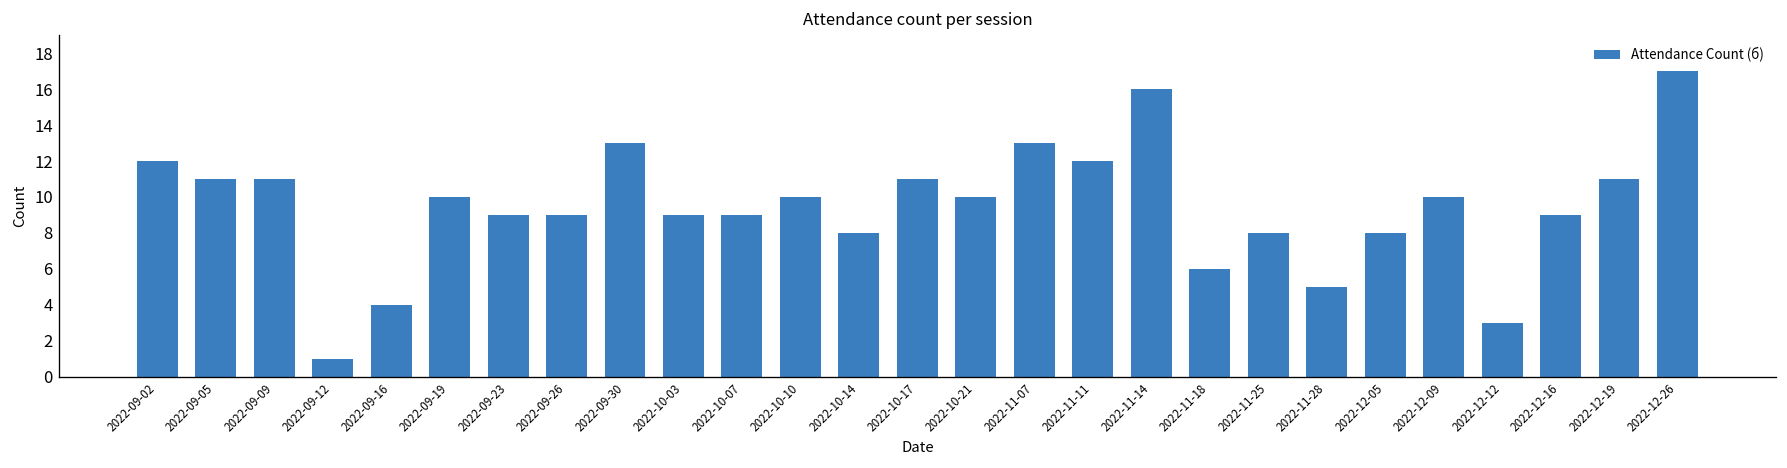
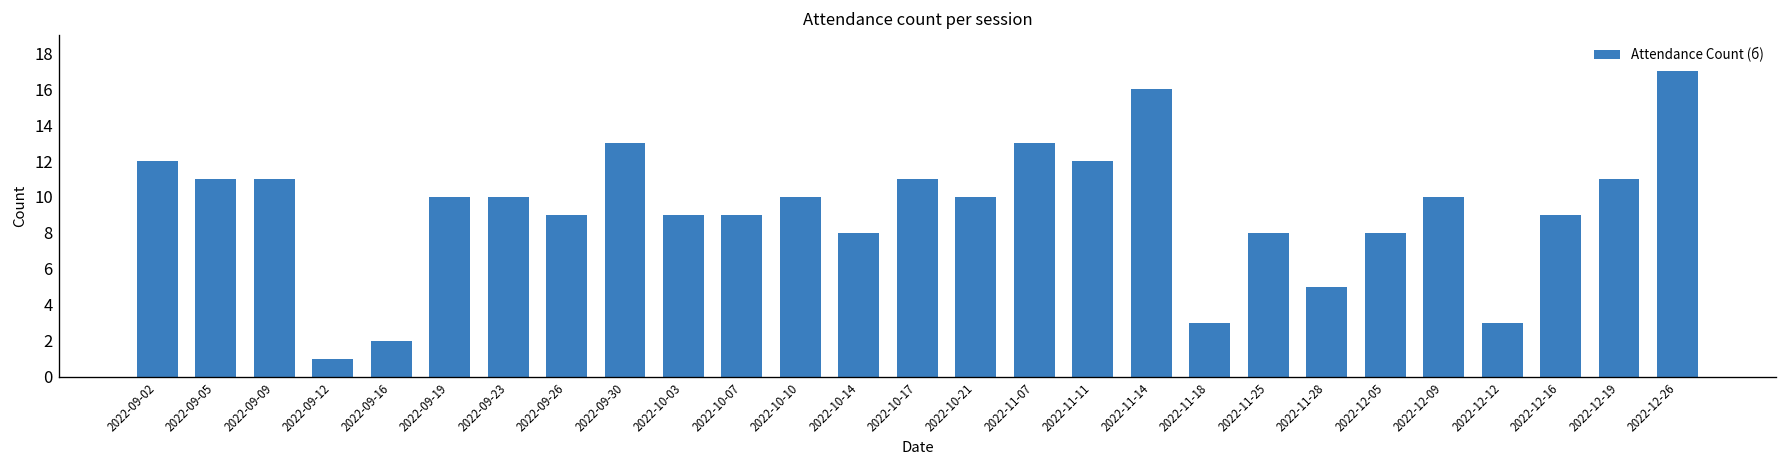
2022-09-16: 4 -> 2
2022-09-23: 9 -> 10
2022-11-18: 6 -> 3
